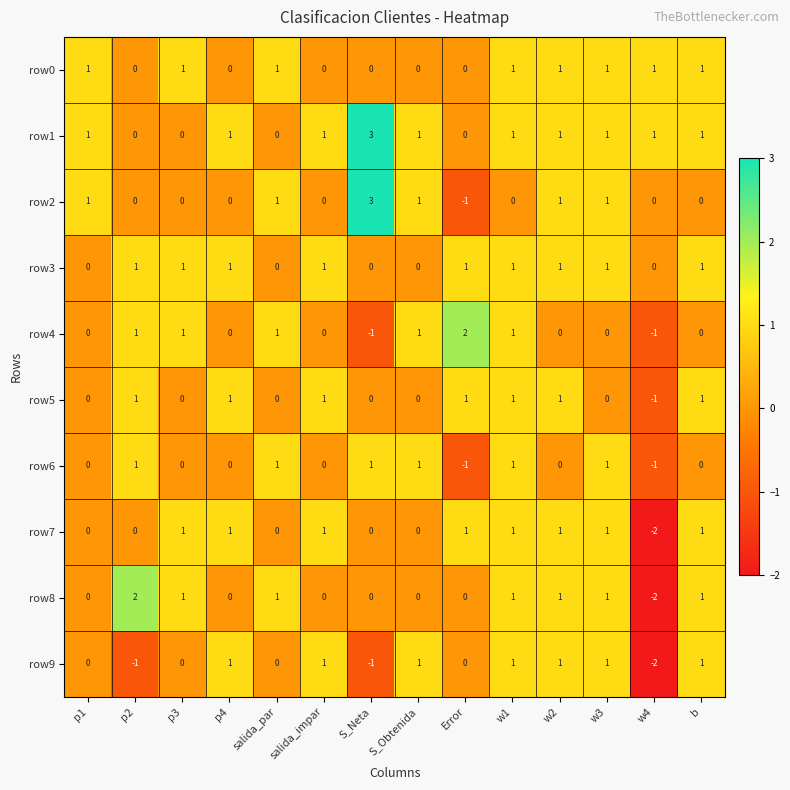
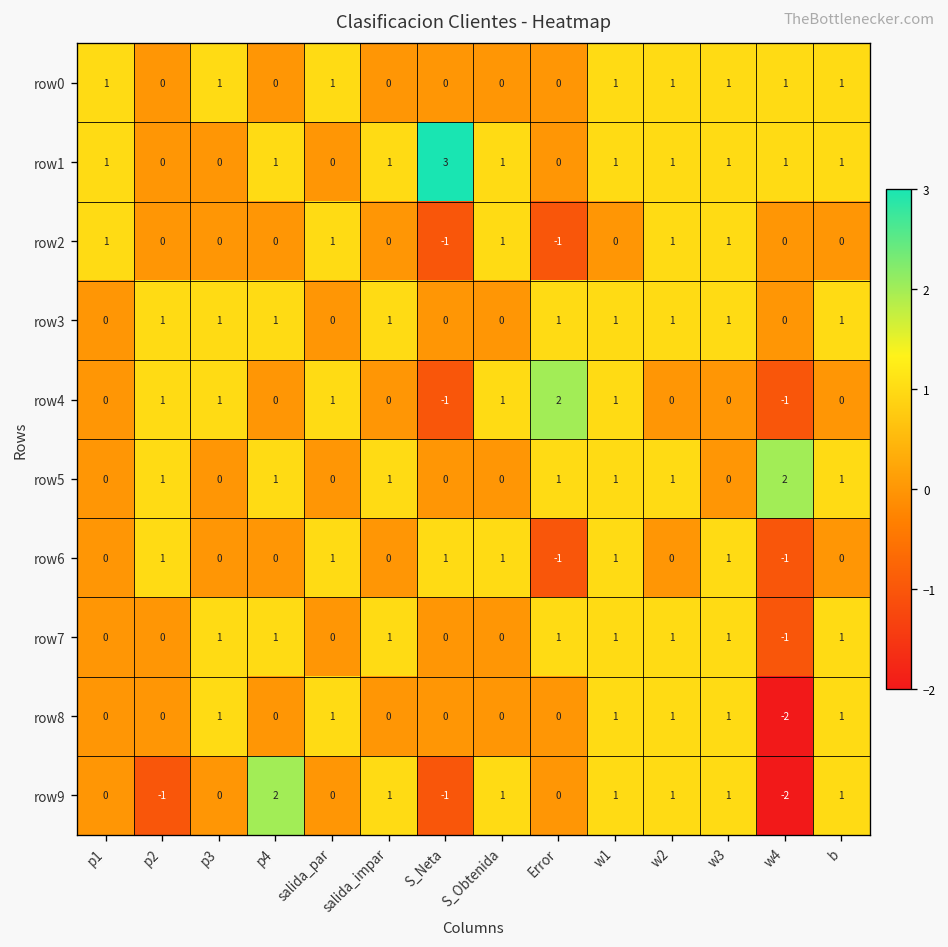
row2, S_Neta: 3 -> -1
row5, w4: -1 -> 2
row7, w4: -2 -> -1
row8, p2: 2 -> 0
row9, p4: 1 -> 2
